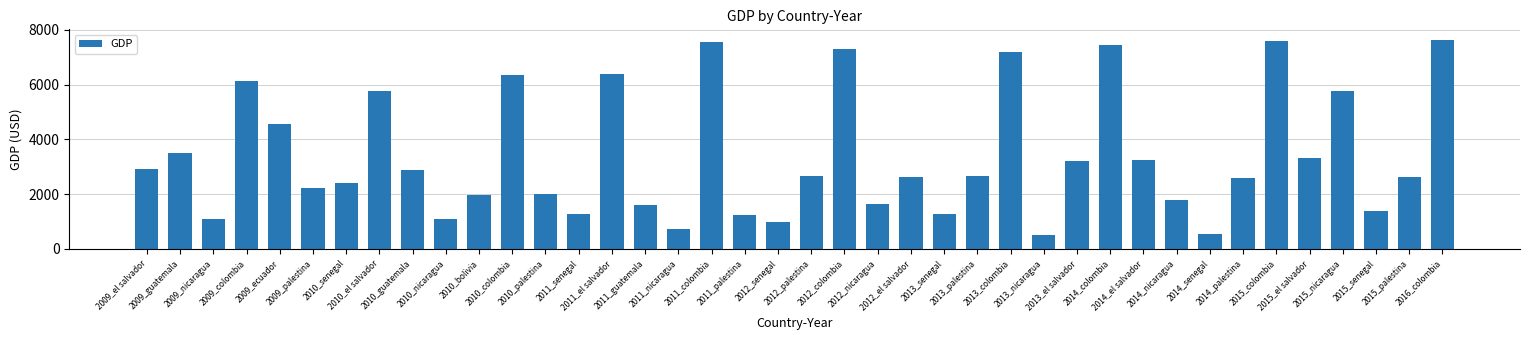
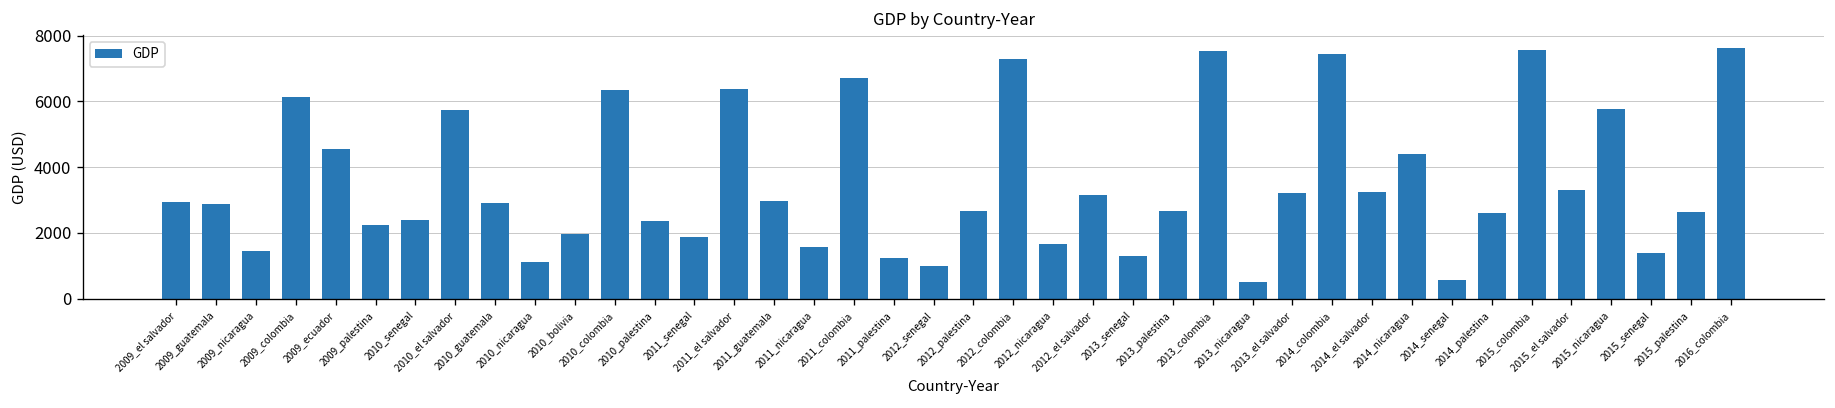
2009_guatemala: 3500 -> 2900
2009_nicaragua: 1100 -> 1500
2010_palestina: 2000 -> 2400
2011_senegal: 1300 -> 1900
2011_guatemala: 1600 -> 3000
2011_nicaragua: 700 -> 1600
2011_colombia: 7500 -> 6700
2012_el salvador: 2600 -> 3200
2013_colombia: 7200 -> 7500
2014_nicaragua: 1800 -> 4400
